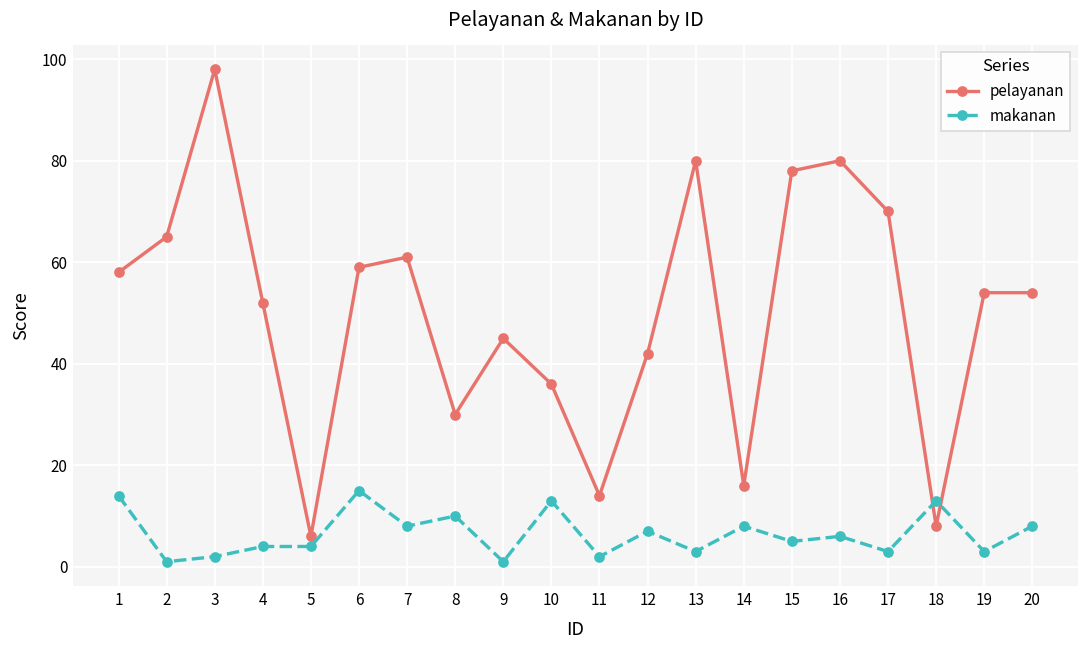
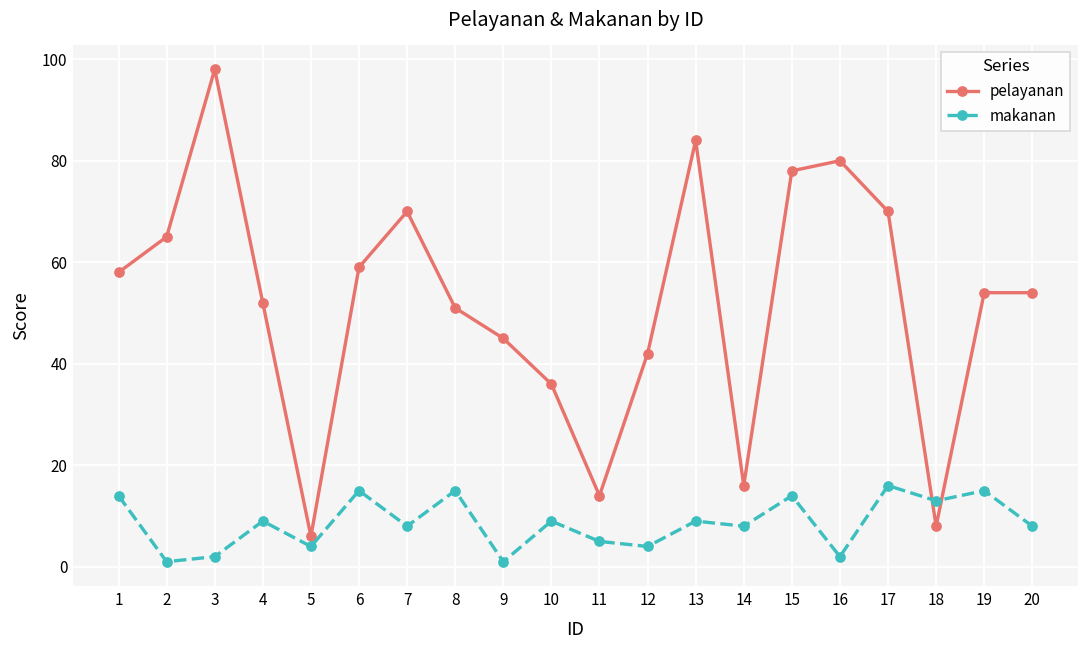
makanan, 4: 4 -> 9
pelayanan, 7: 61 -> 70
pelayanan, 8: 30 -> 51
makanan, 8: 10 -> 15
makanan, 10: 13 -> 9
makanan, 11: 2 -> 5
makanan, 12: 7 -> 4
pelayanan, 13: 80 -> 84
makanan, 13: 3 -> 9
makanan, 15: 5 -> 14
makanan, 16: 6 -> 2
makanan, 17: 3 -> 16
makanan, 19: 3 -> 15
